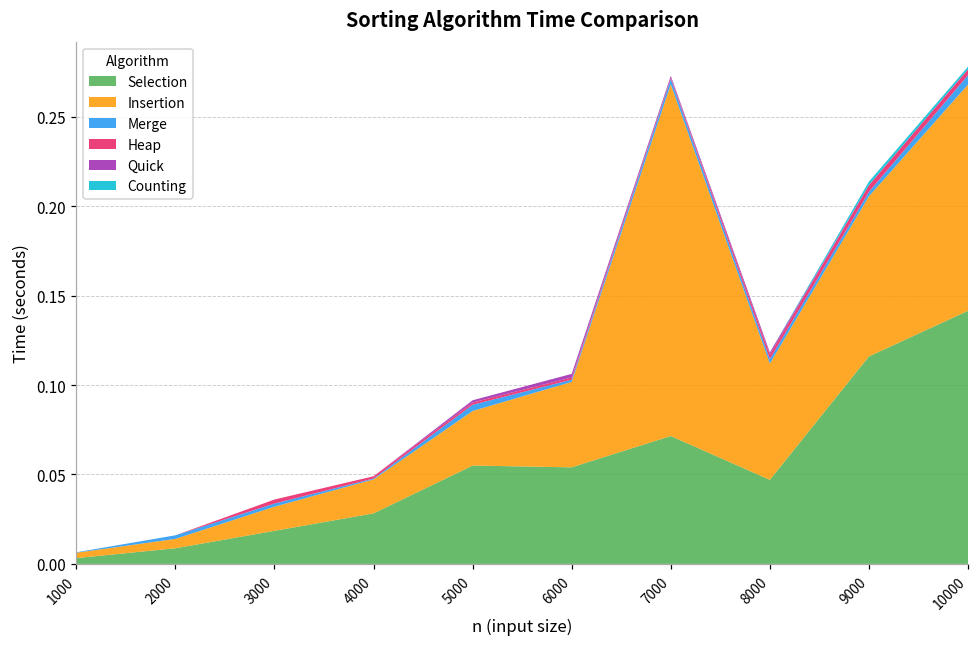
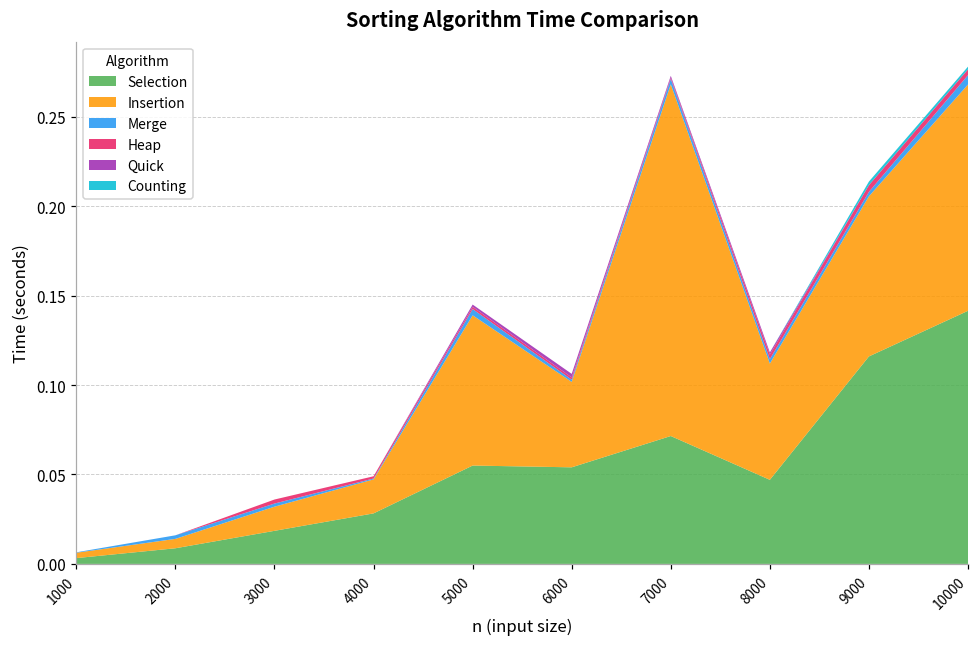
Insertion, 5000: 0.031 -> 0.084
